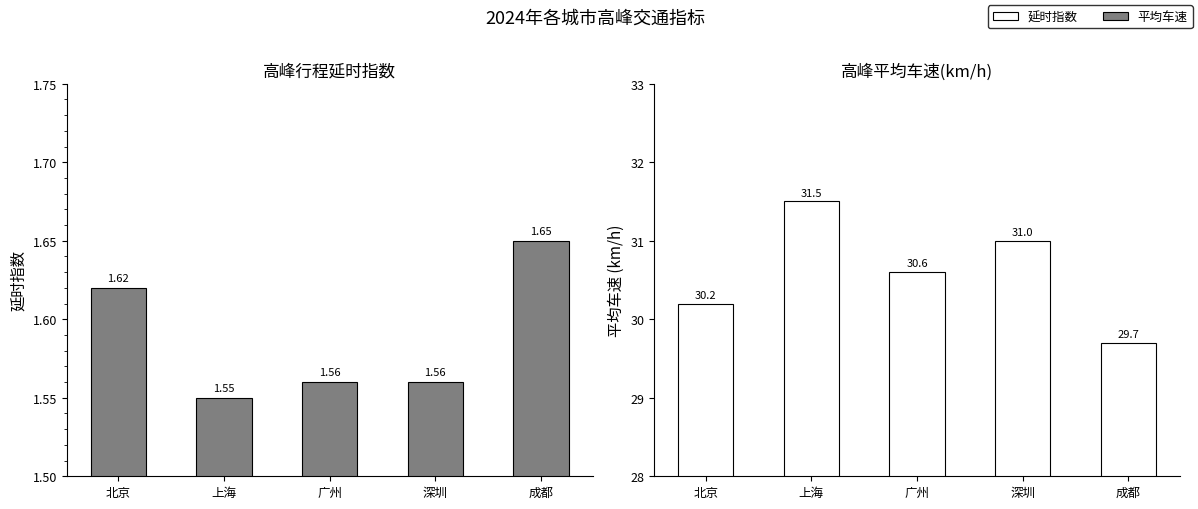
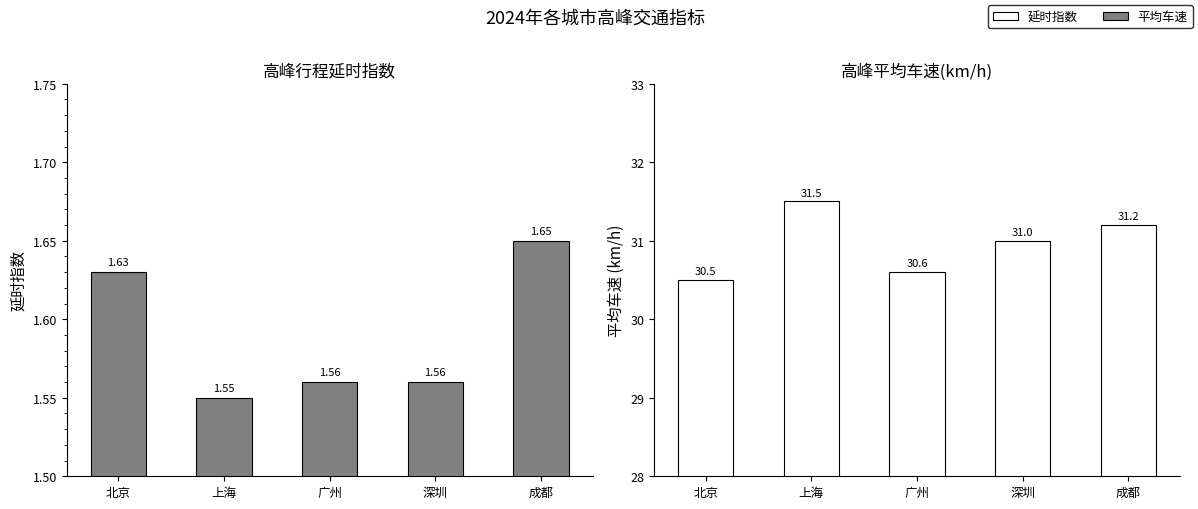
高峰行程延时指数, 北京: 1.62 -> 1.63
高峰平均车速(km/h), 北京: 30.2 -> 30.5
高峰平均车速(km/h), 成都: 29.7 -> 31.2
